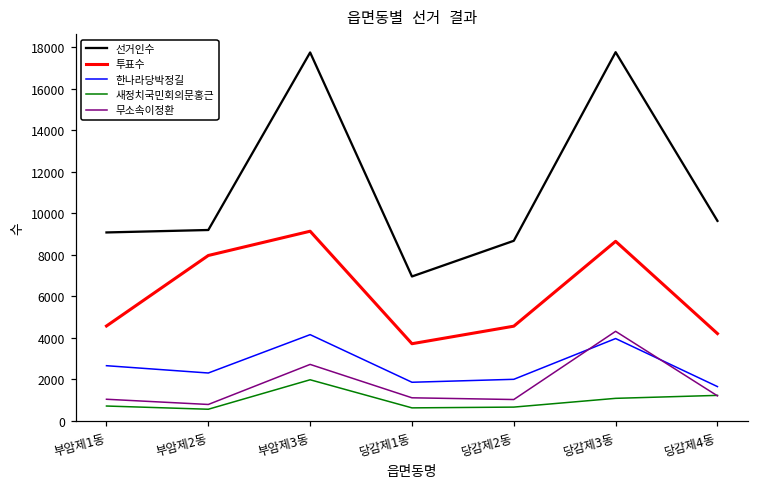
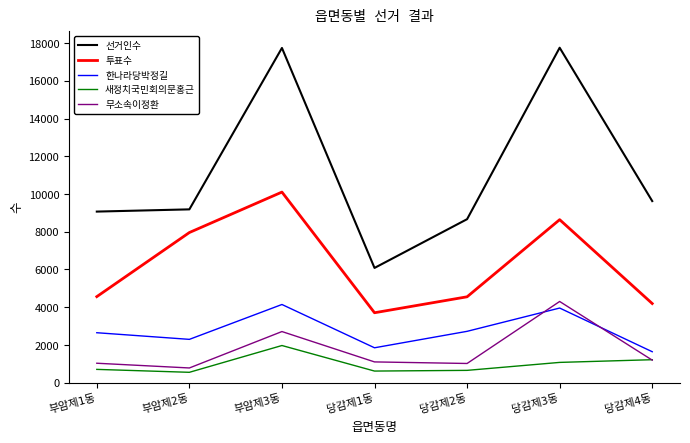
투표수, 부암제3동: 9100 -> 10100
선거인수, 당감제1동: 6900 -> 6100
한나라당박정길, 당감제2동: 2000 -> 2700
